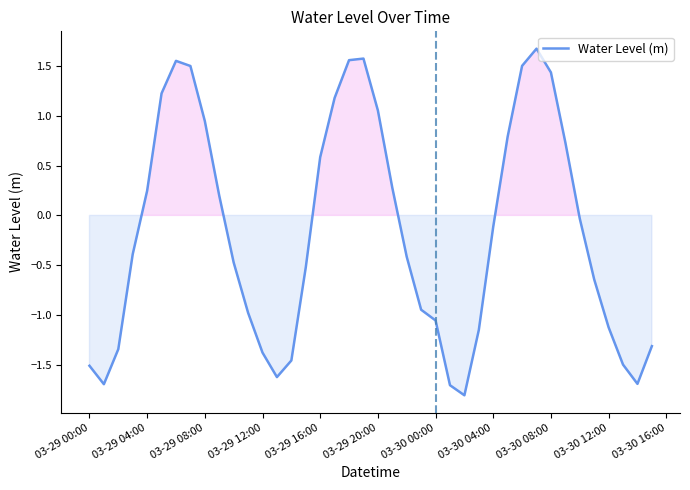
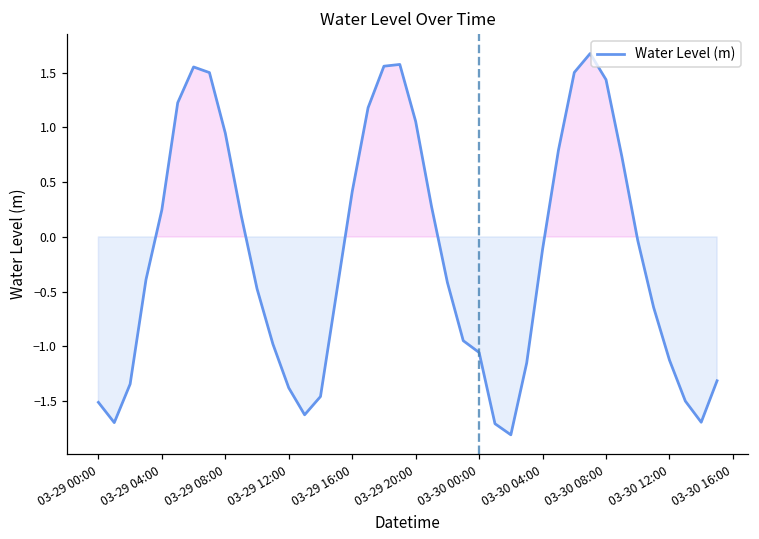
03-29 16:00: 0.6 -> 0.4
